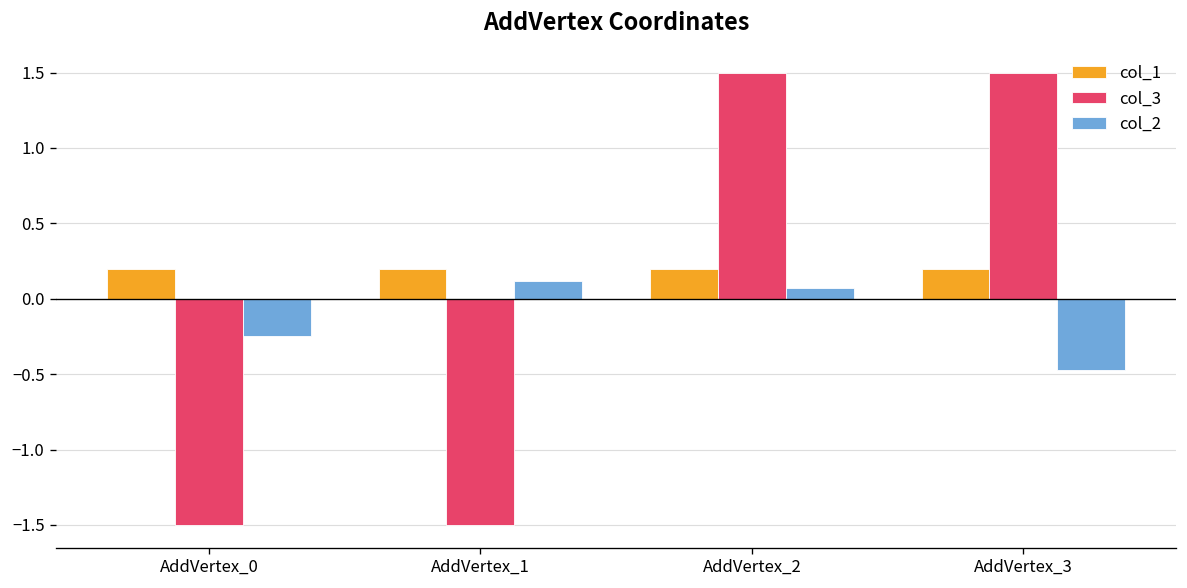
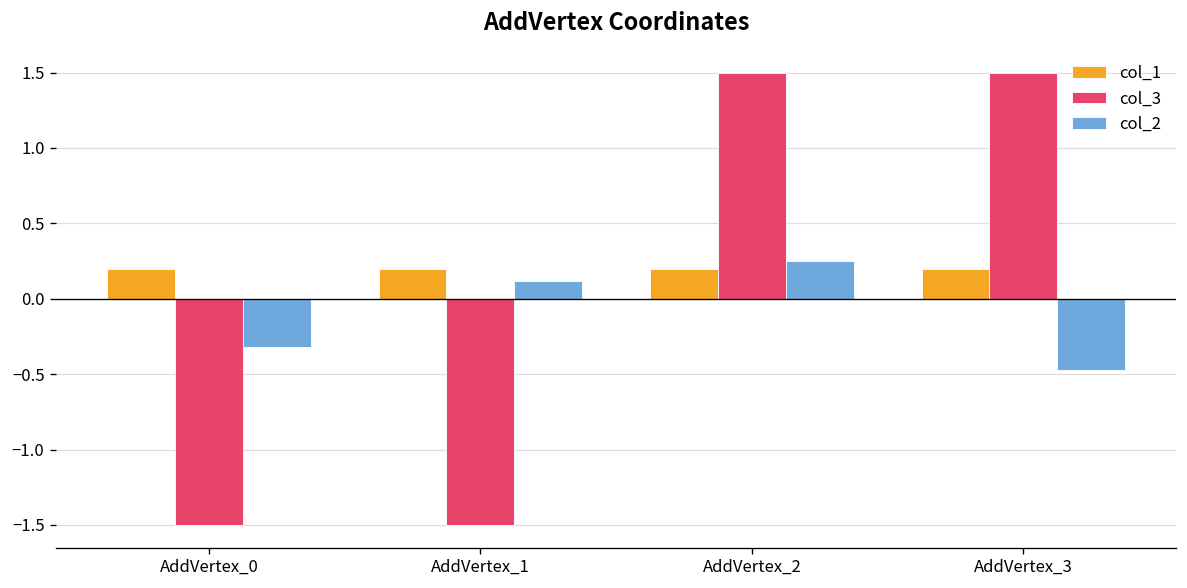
col_2, AddVertex_0: -0.25 -> -0.32
col_2, AddVertex_2: 0.07 -> 0.25
